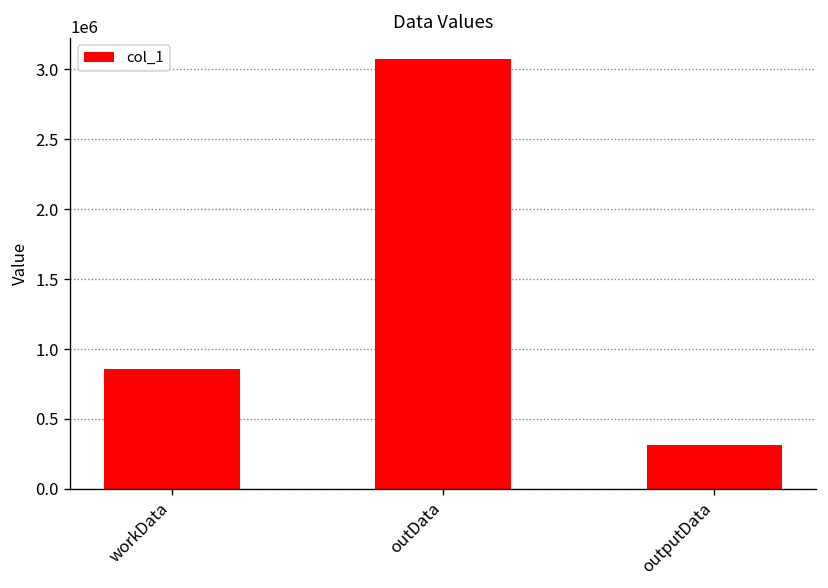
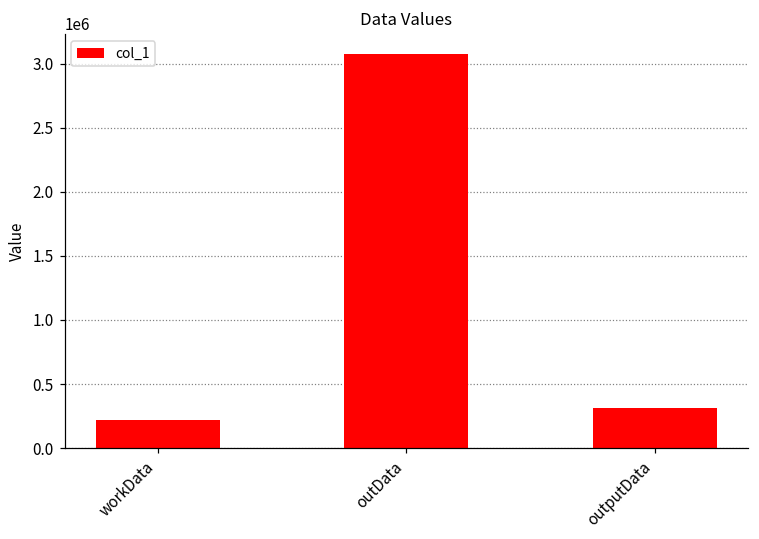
workData: 860000 -> 220000
